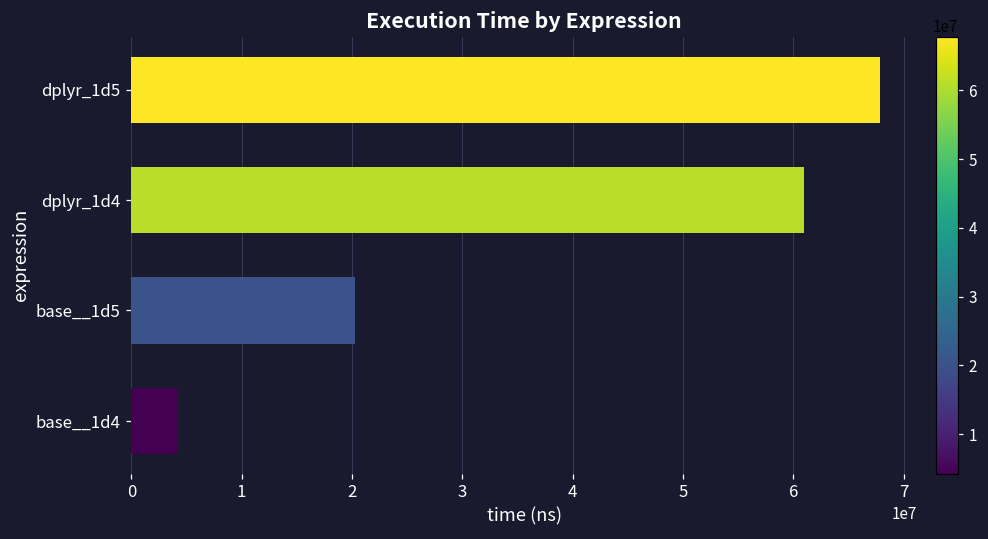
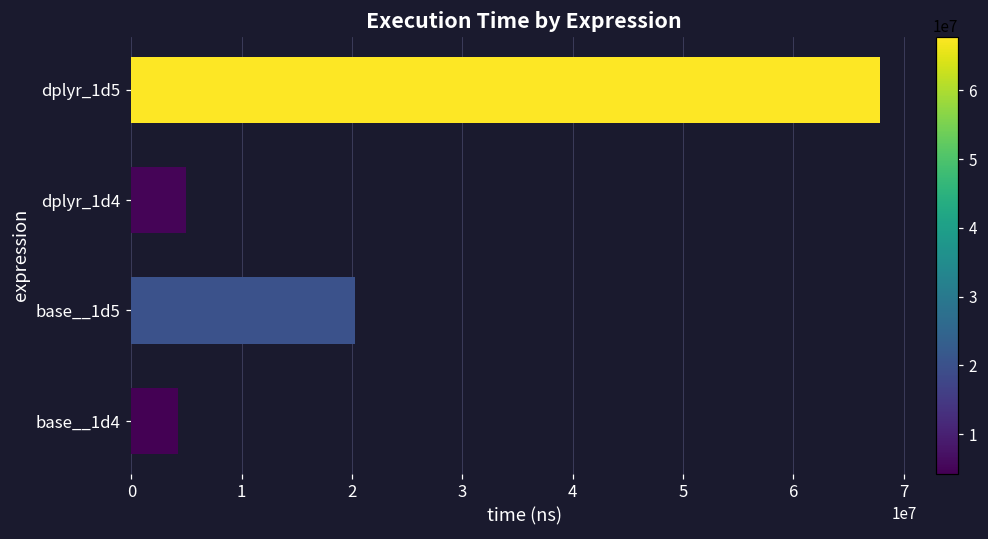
dplyr_1d4: 61000000 -> 4900000
